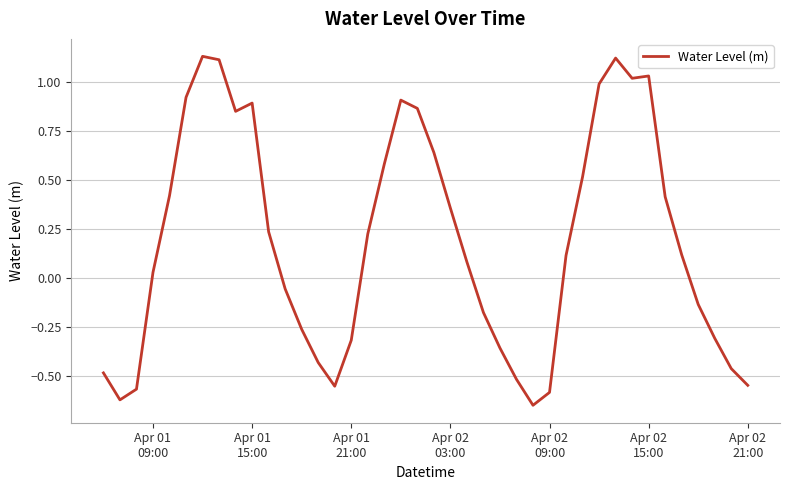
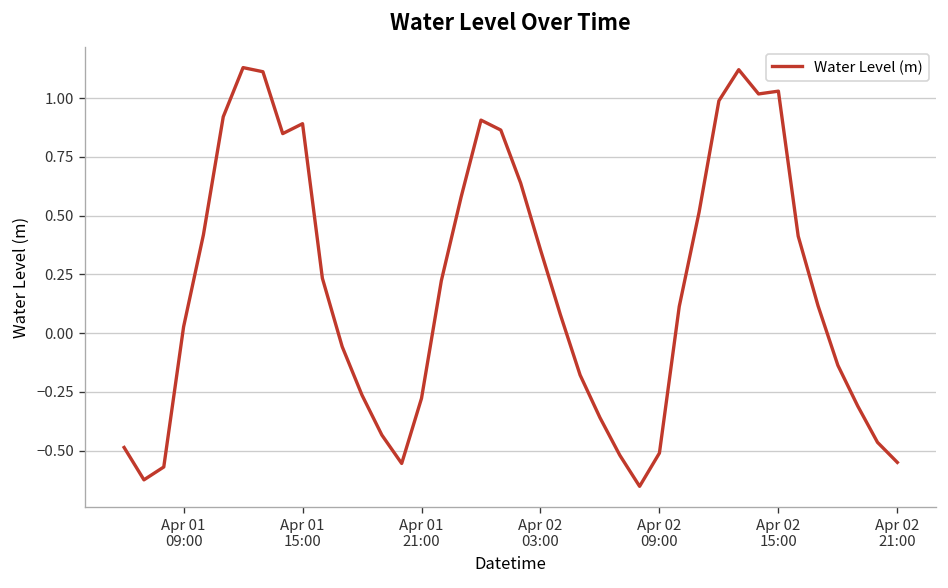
Apr 01 21:00: -0.32 -> -0.28
Apr 02 09:00: -0.59 -> -0.51
